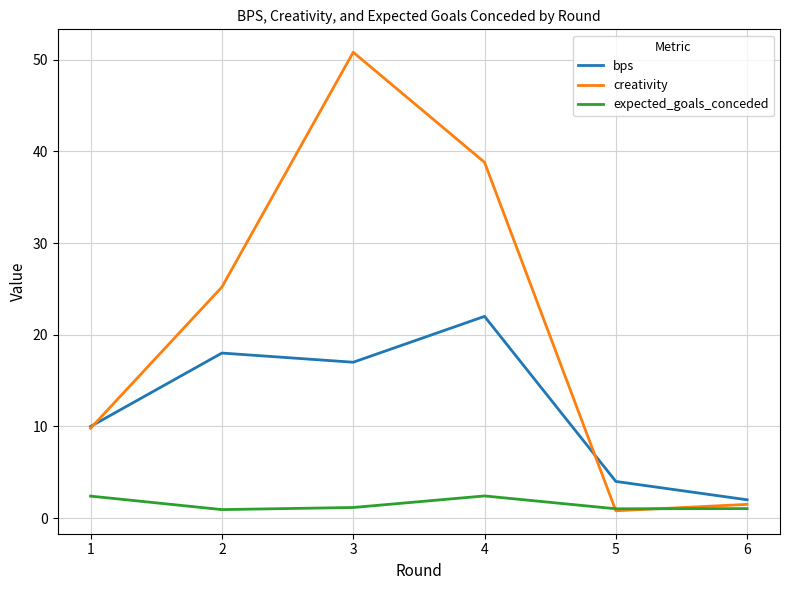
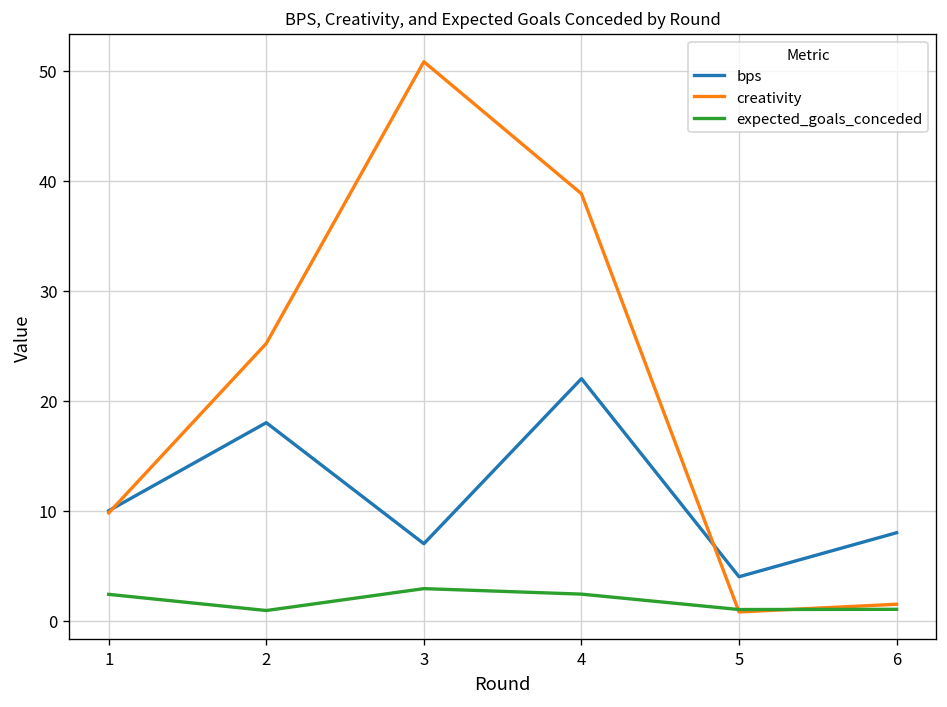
bps, 3: 17 -> 7
expected_goals_conceded, 3: 1 -> 3
bps, 6: 2 -> 8
